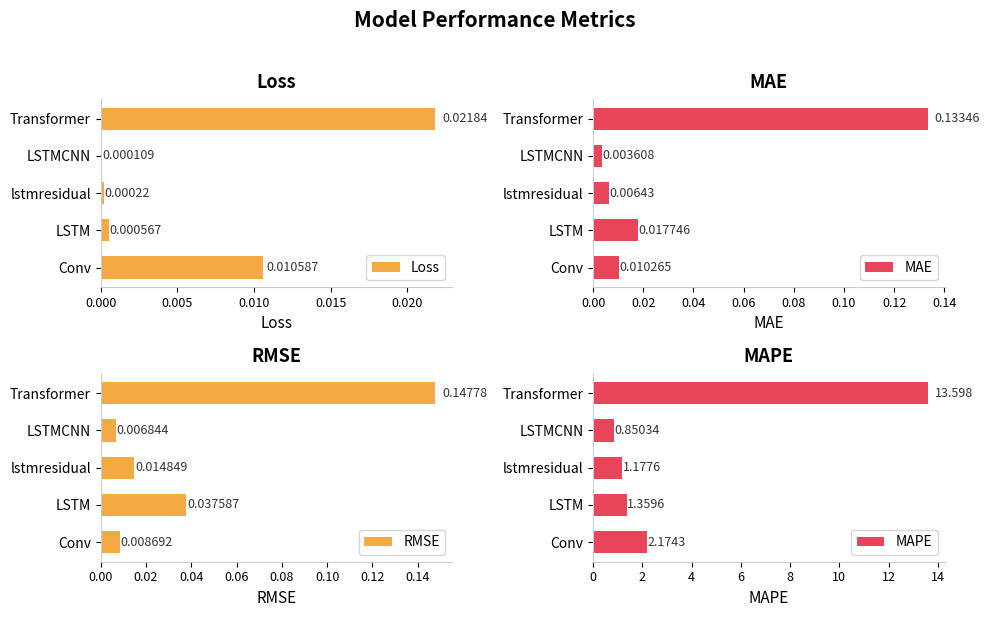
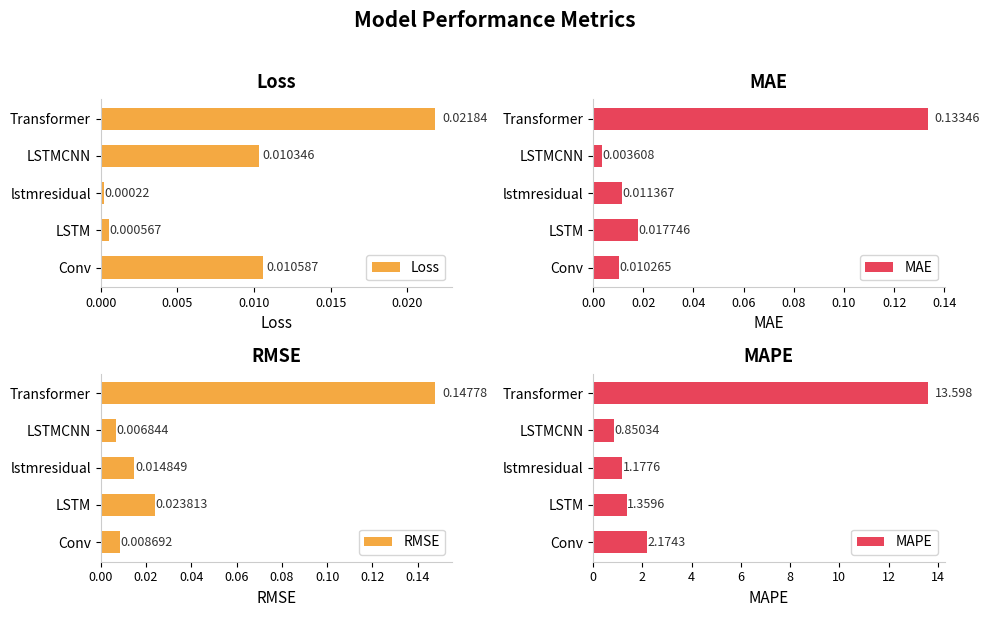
Loss, LSTMCNN: 0.000109 -> 0.010346
MAE, lstmresidual: 0.00643 -> 0.011367
RMSE, LSTM: 0.037587 -> 0.023813
